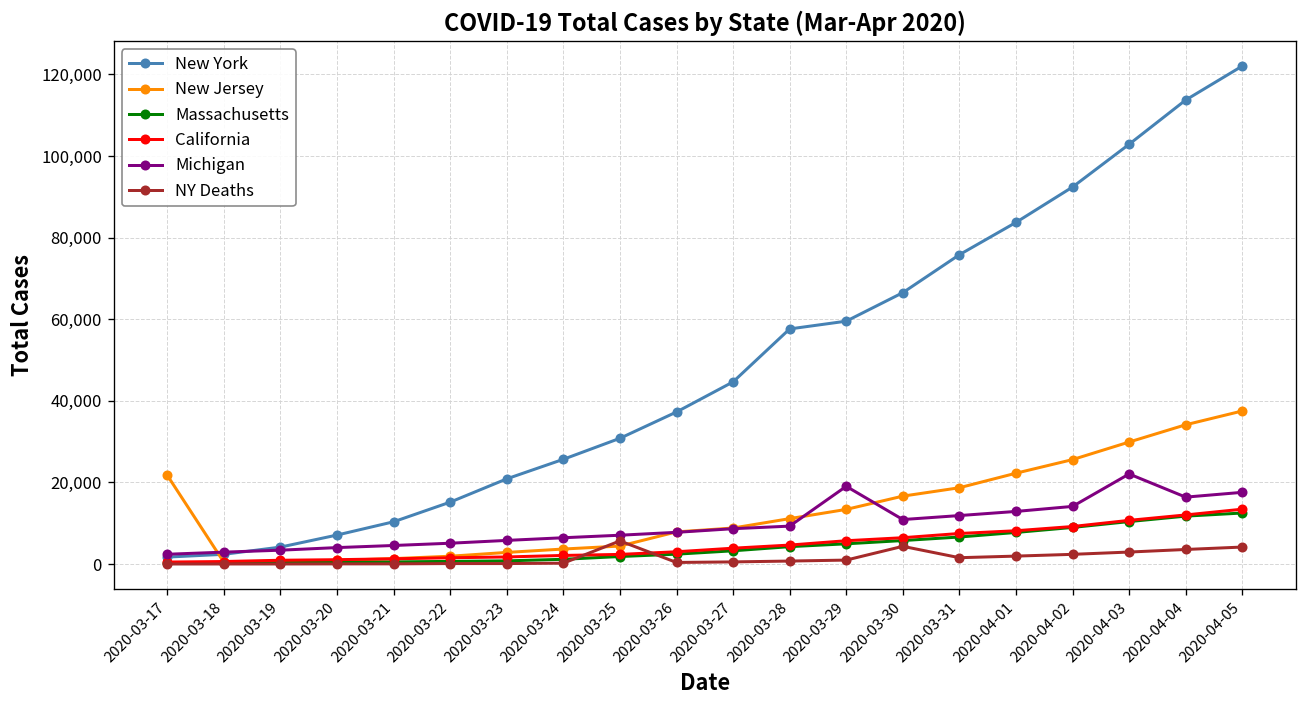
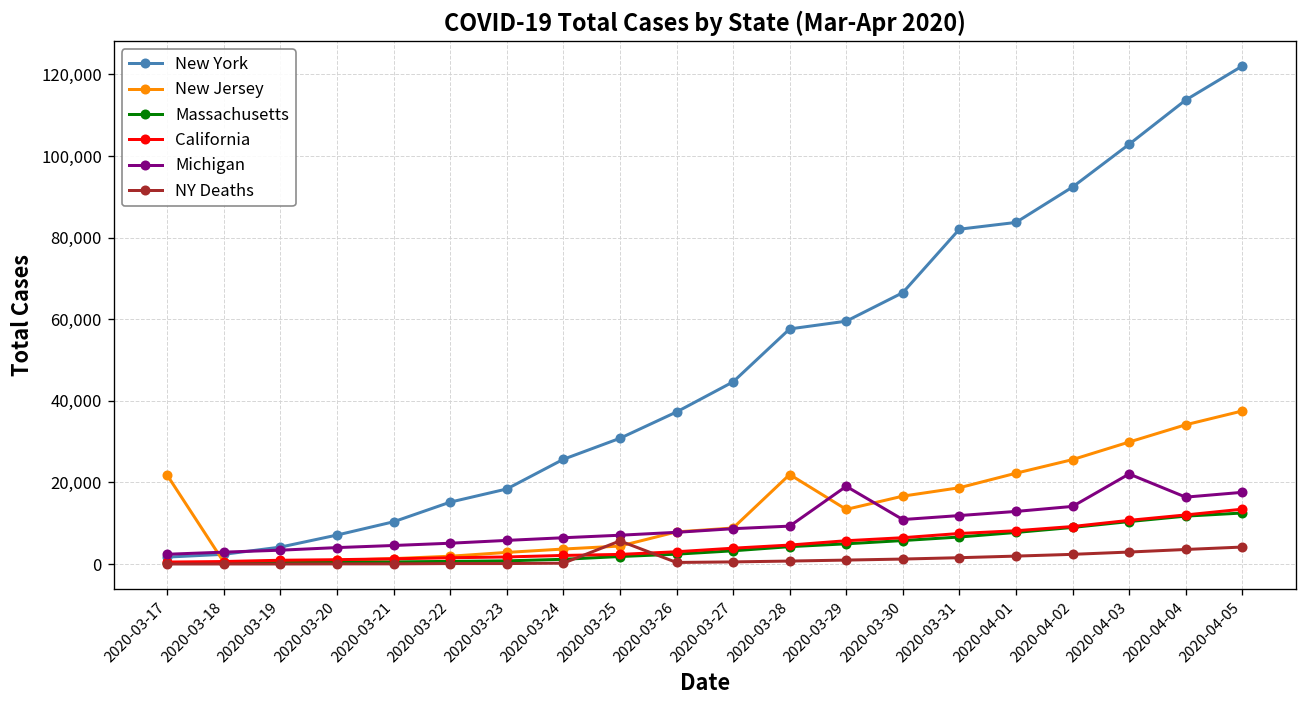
New York, 2020-03-23: 21,000 -> 18,000
New Jersey, 2020-03-28: 11,000 -> 22,000
NY Deaths, 2020-03-30: 4,000 -> 1,000
New York, 2020-03-31: 76,000 -> 82,000
